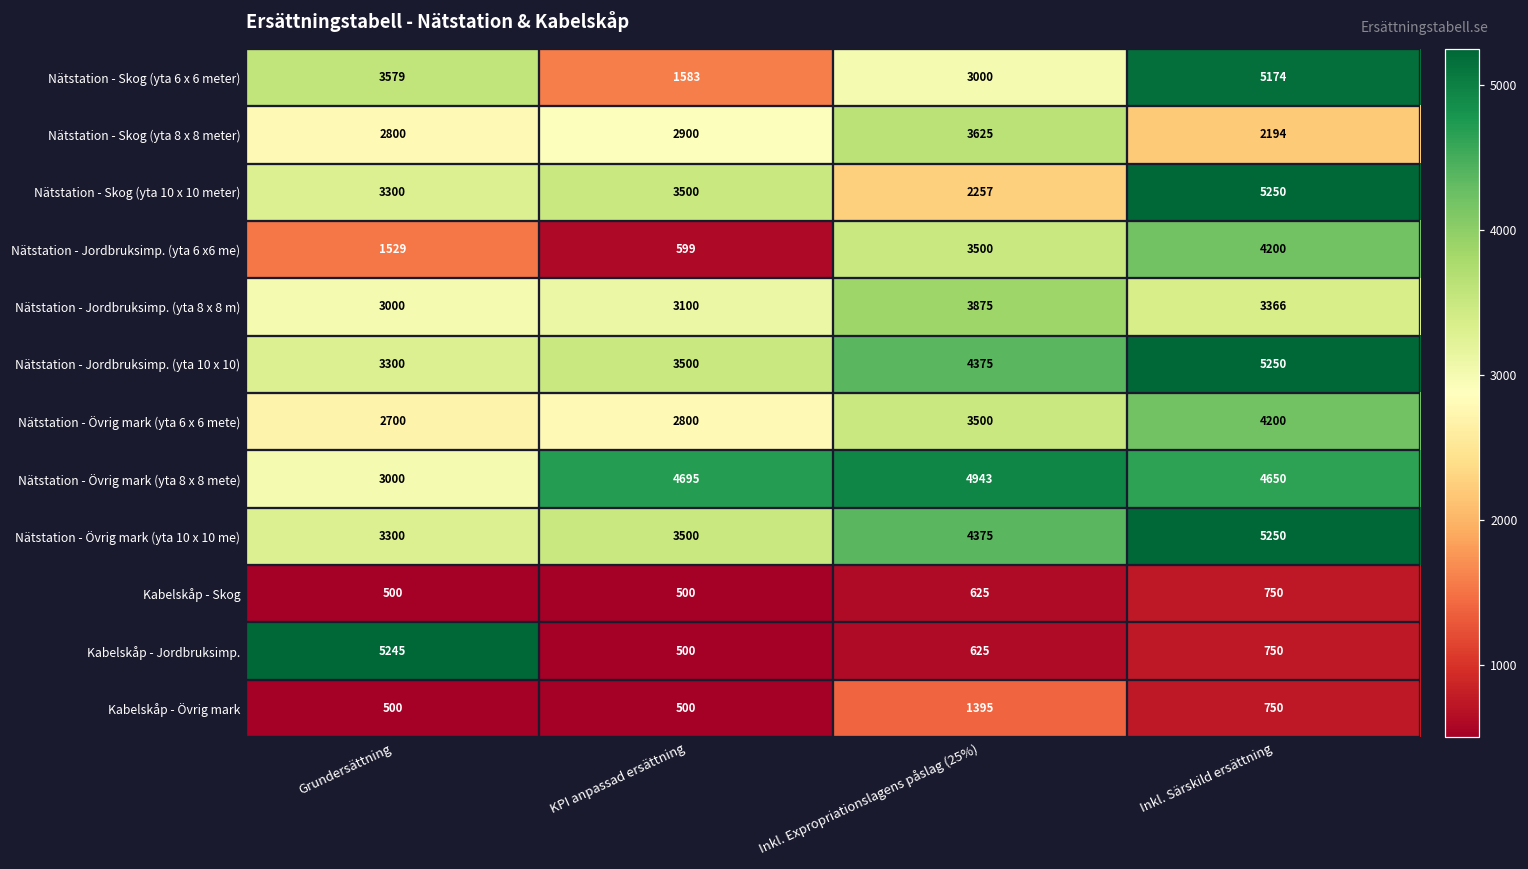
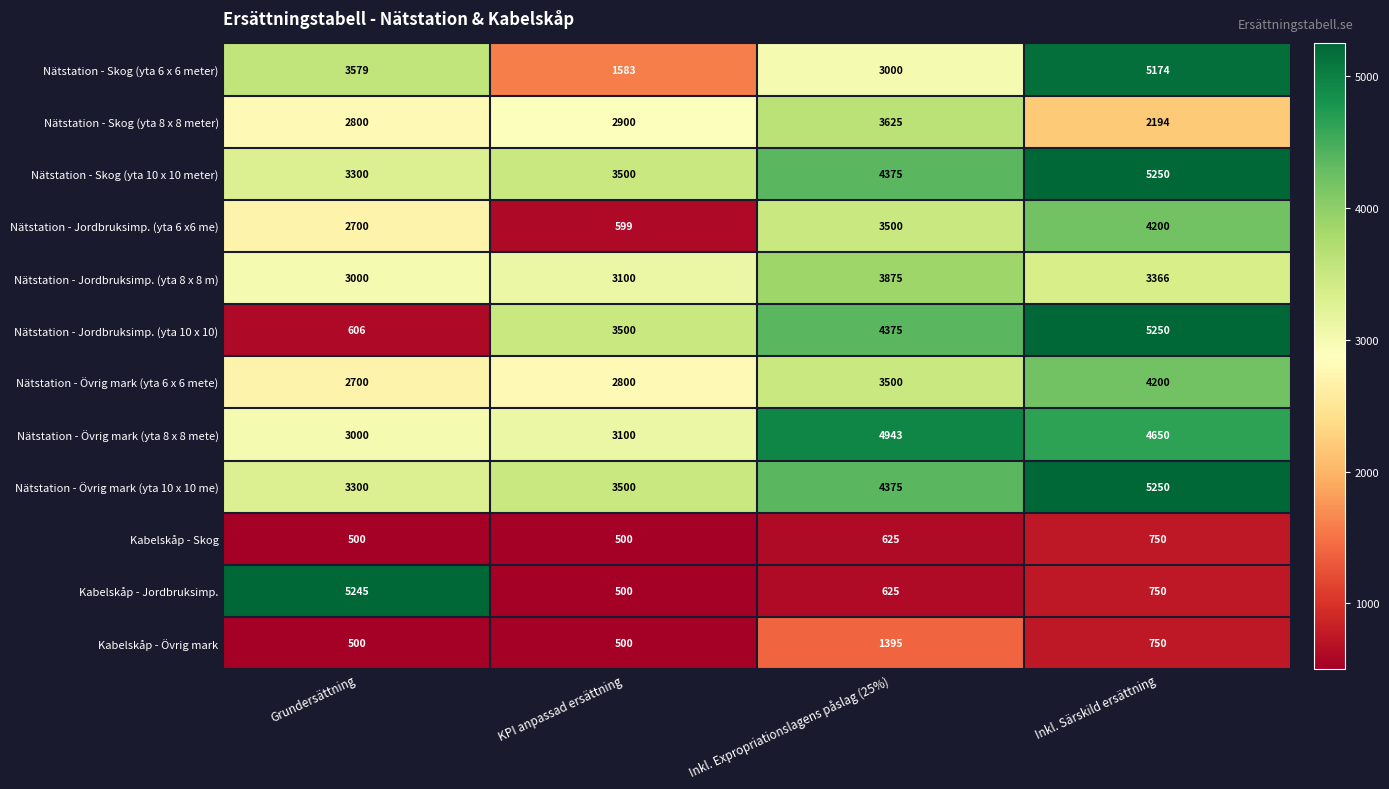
Nätstation - Skog (yta 10 x 10 meter), Inkl. Expropriationslagens påslag (25%): 2257 -> 4375
Nätstation - Jordbruksimp. (yta 6 x6 me), Grundersättning: 1529 -> 2700
Nätstation - Jordbruksimp. (yta 10 x 10), Grundersättning: 3300 -> 606
Nätstation - Övrig mark (yta 8 x 8 mete), KPI anpassad ersättning: 4695 -> 3100
